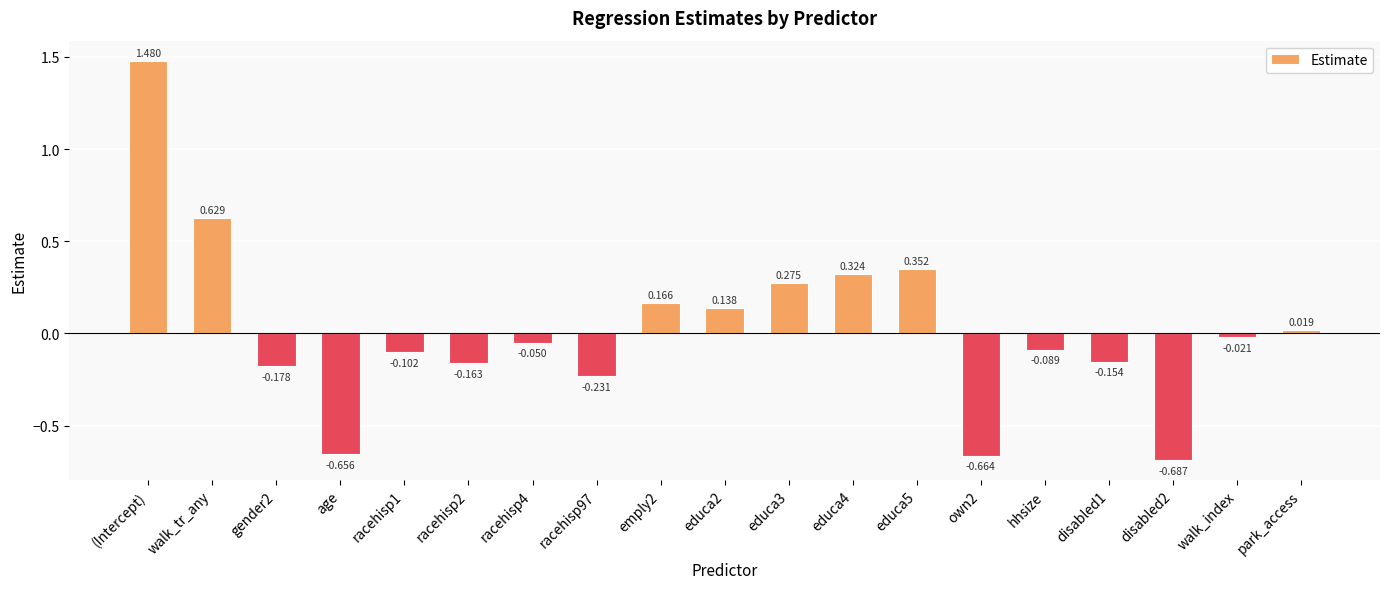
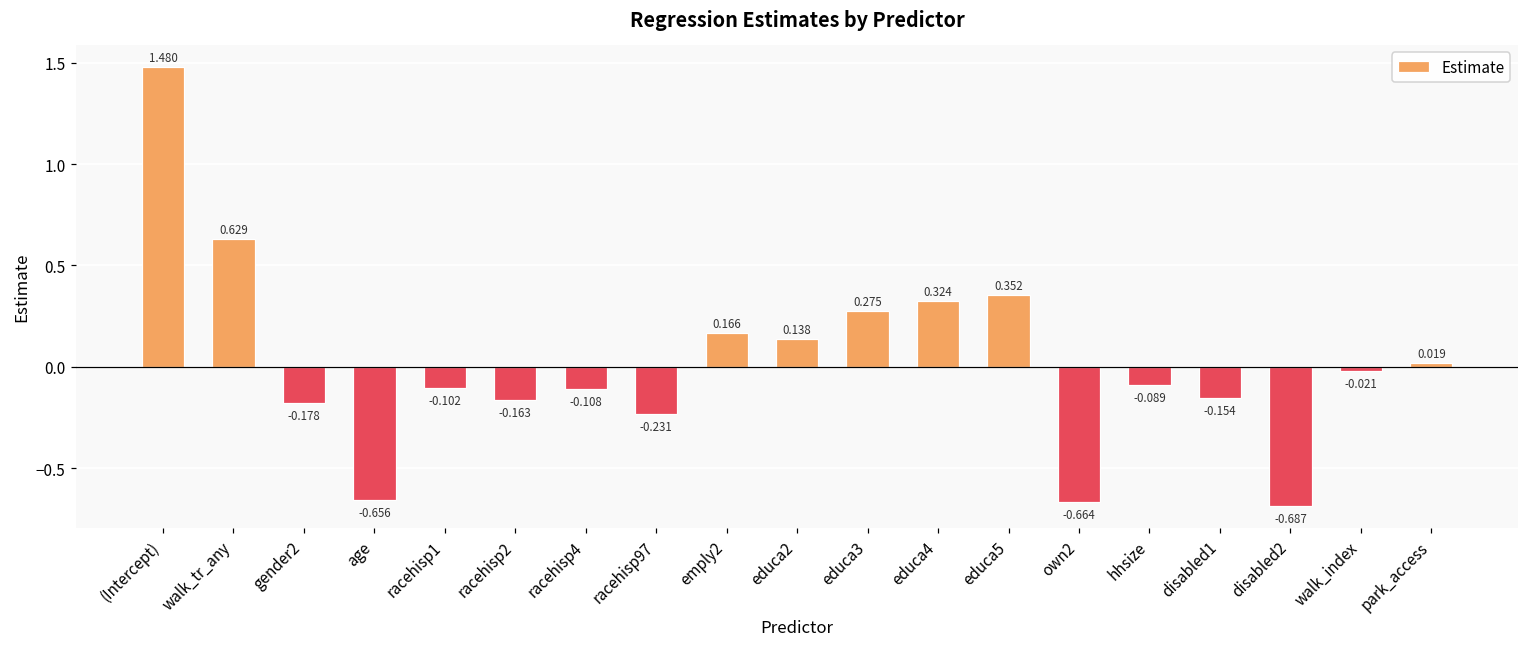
racehisp4: -0.050 -> -0.108
